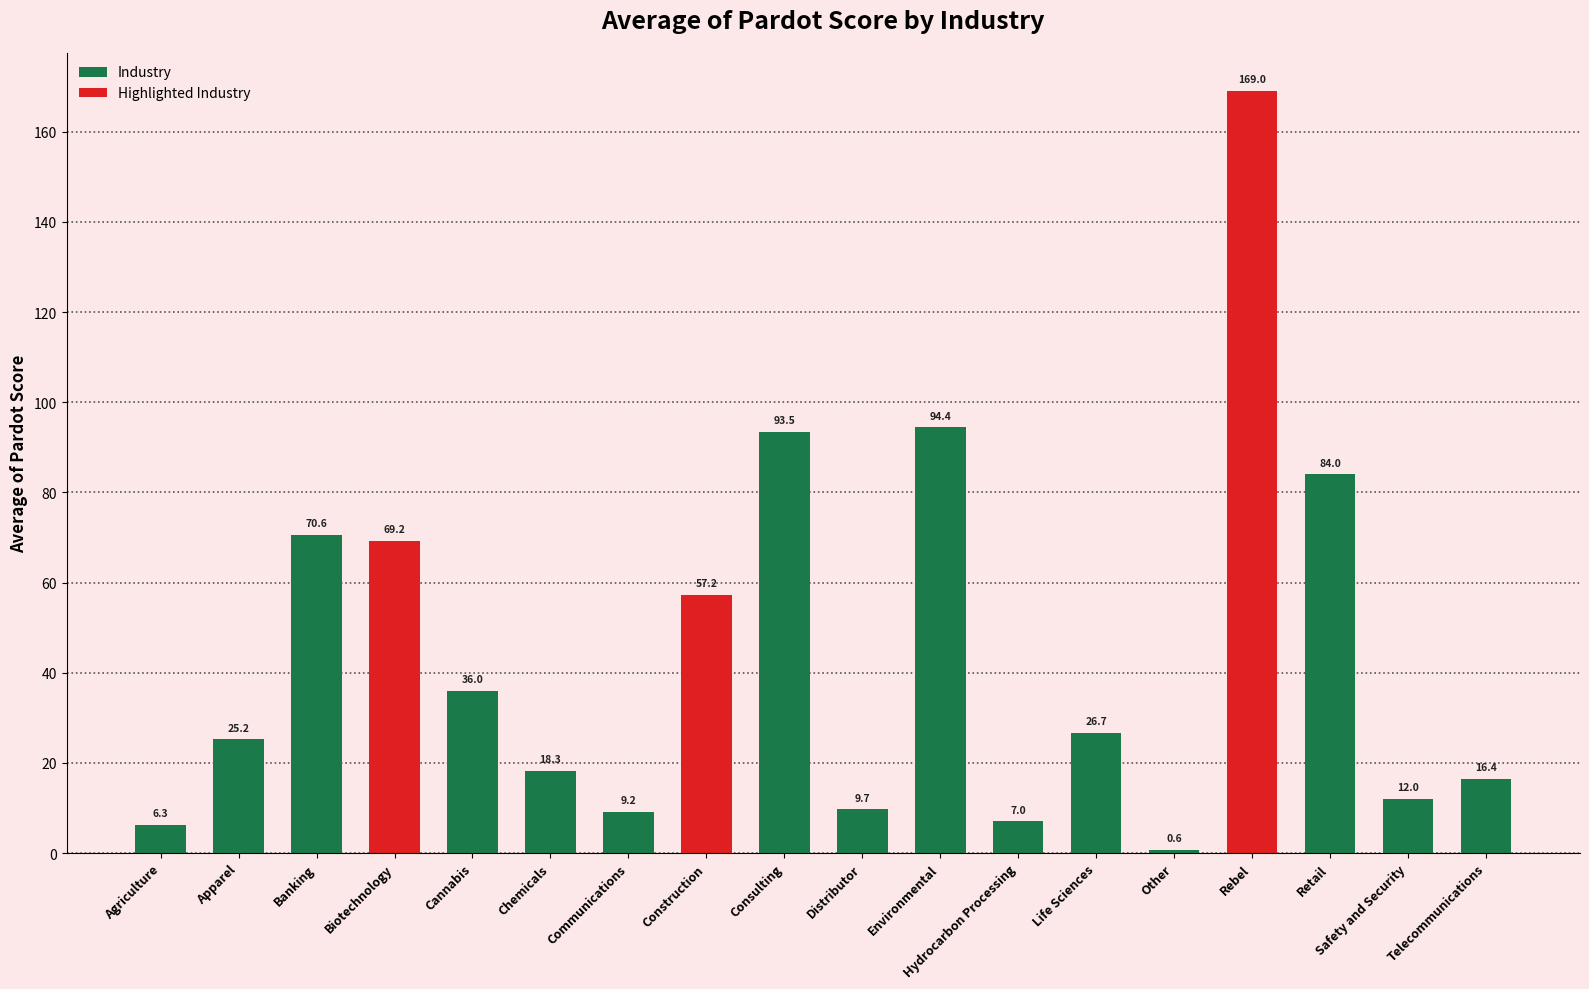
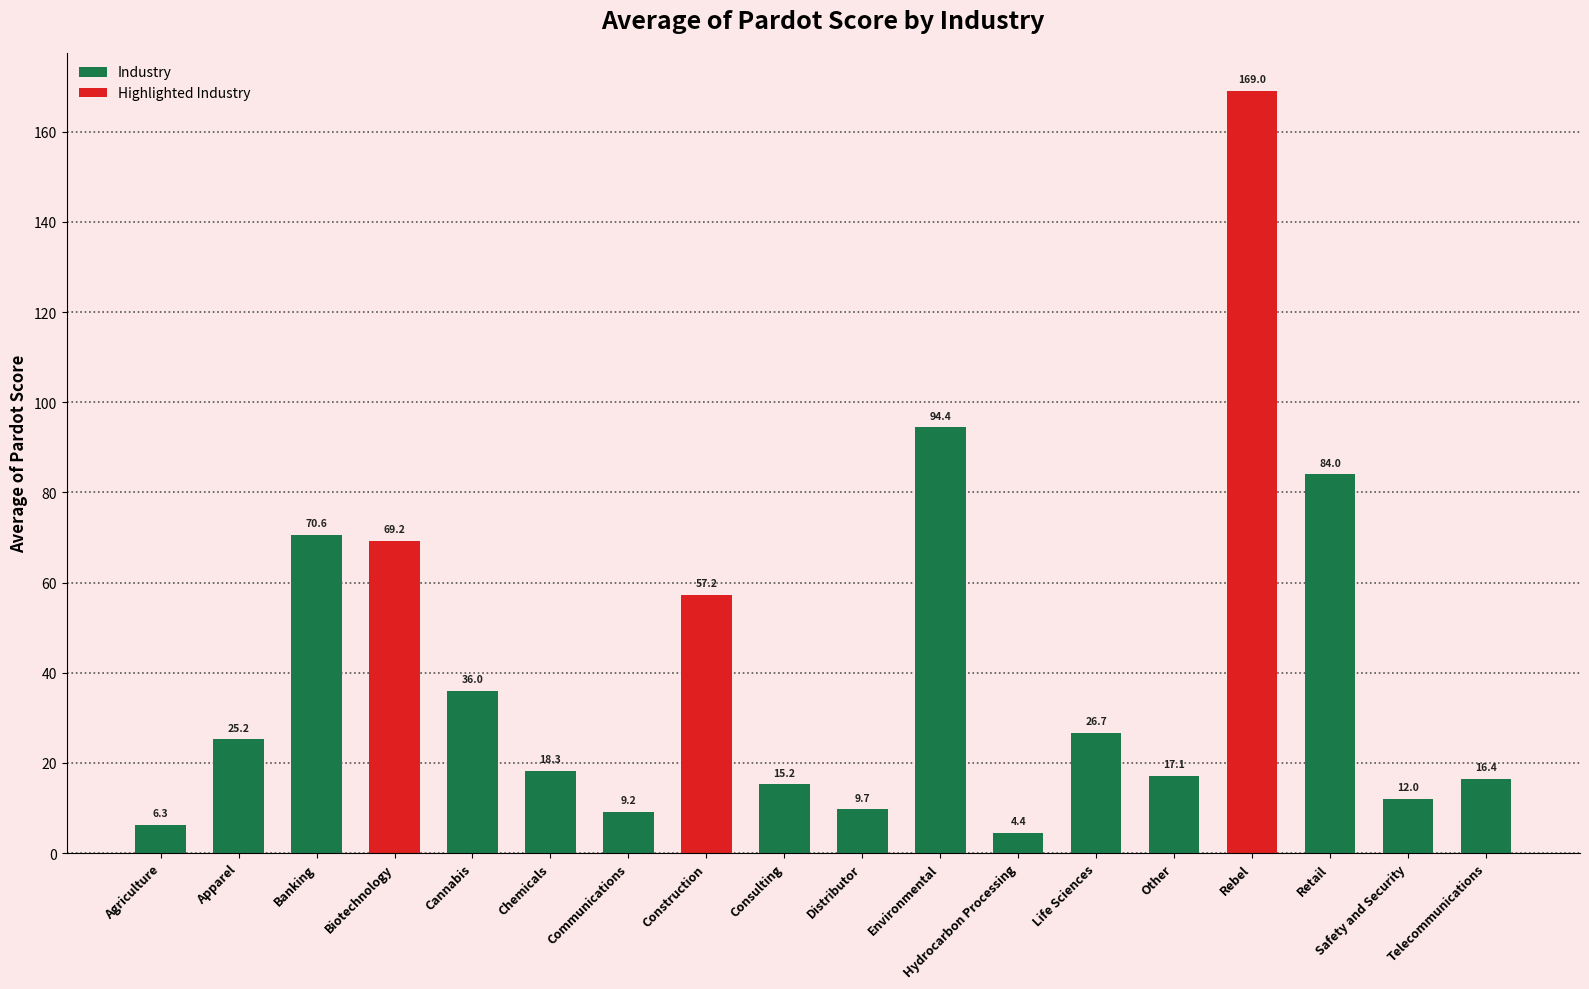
Consulting: 93.5 -> 15.2
Hydrocarbon Processing: 7.0 -> 4.4
Other: 0.6 -> 17.1
